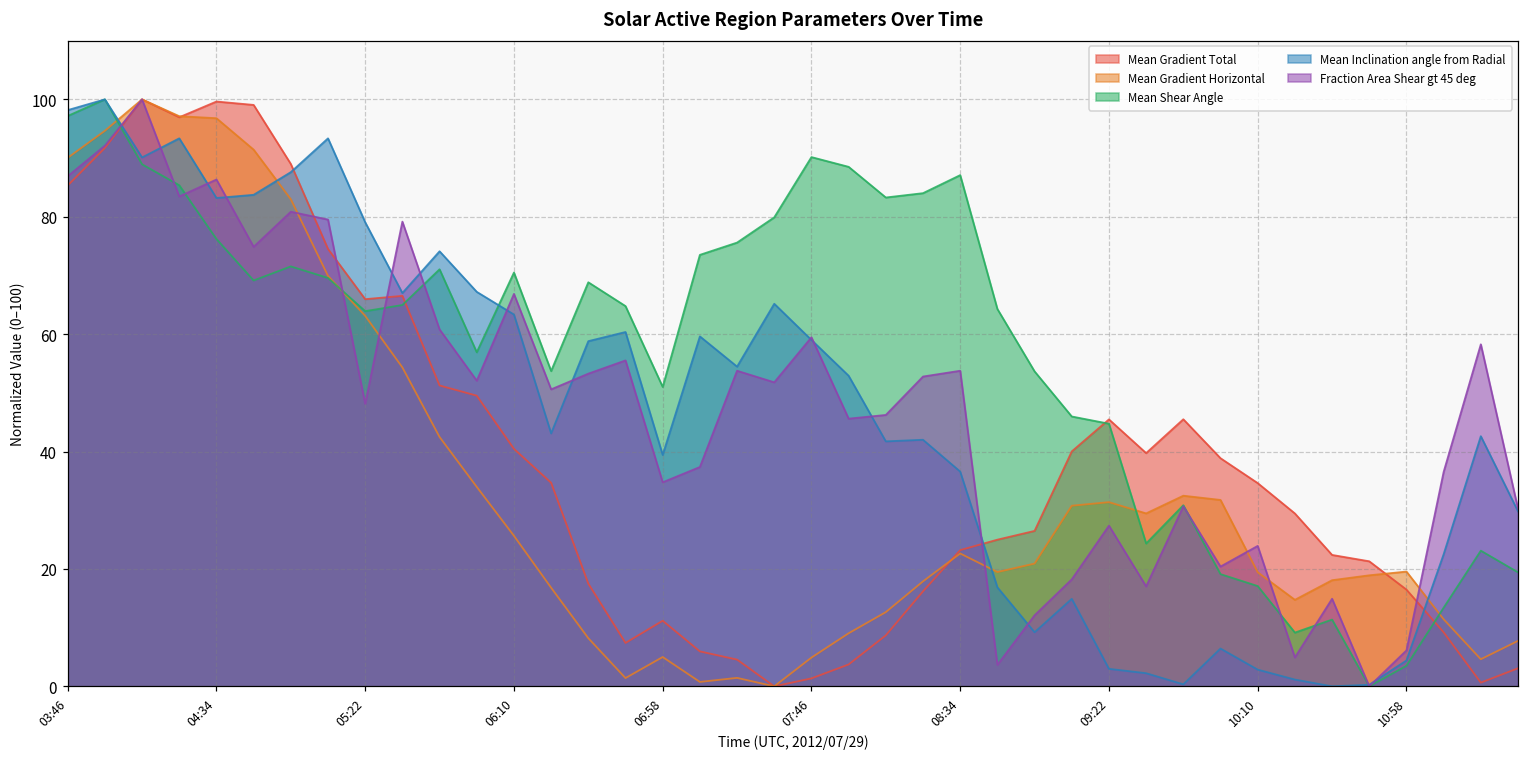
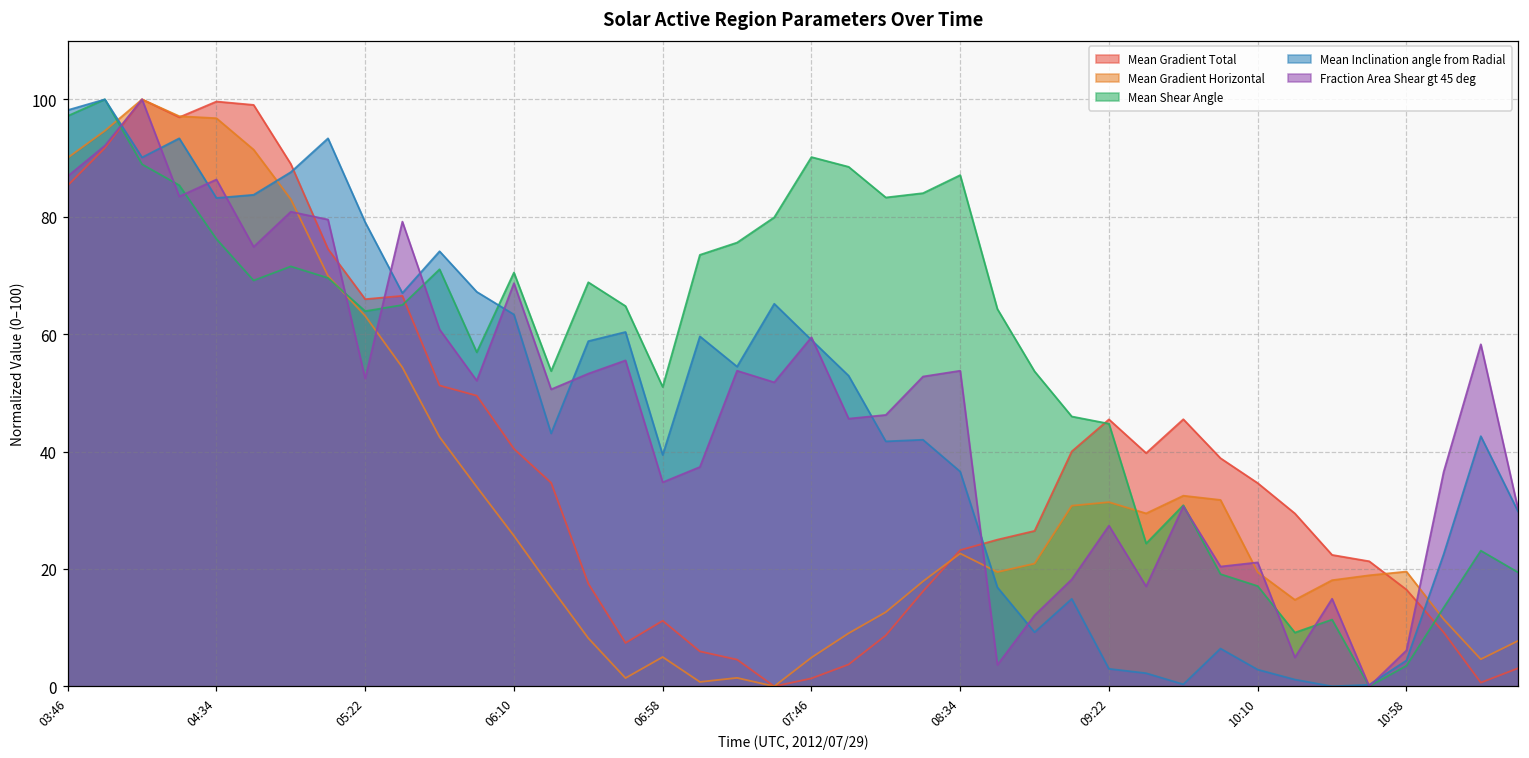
Fraction Area Shear gt 45 deg, 05:22: 48 -> 52
Fraction Area Shear gt 45 deg, 06:10: 67 -> 69
Fraction Area Shear gt 45 deg, 10:10: 24 -> 21
